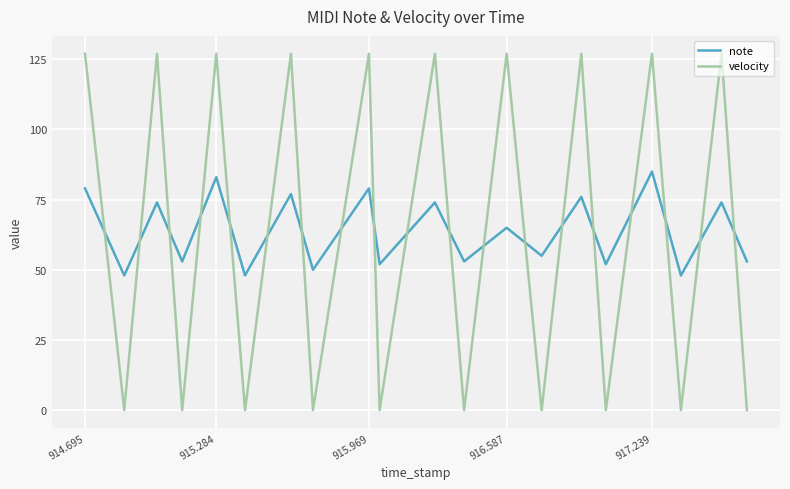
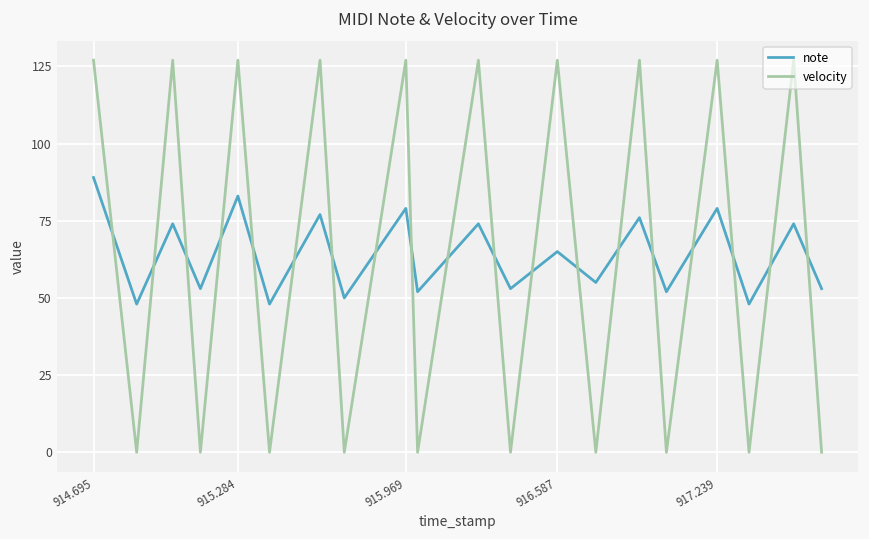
note, 914.695: 79 -> 89
note, 917.239: 85 -> 79
